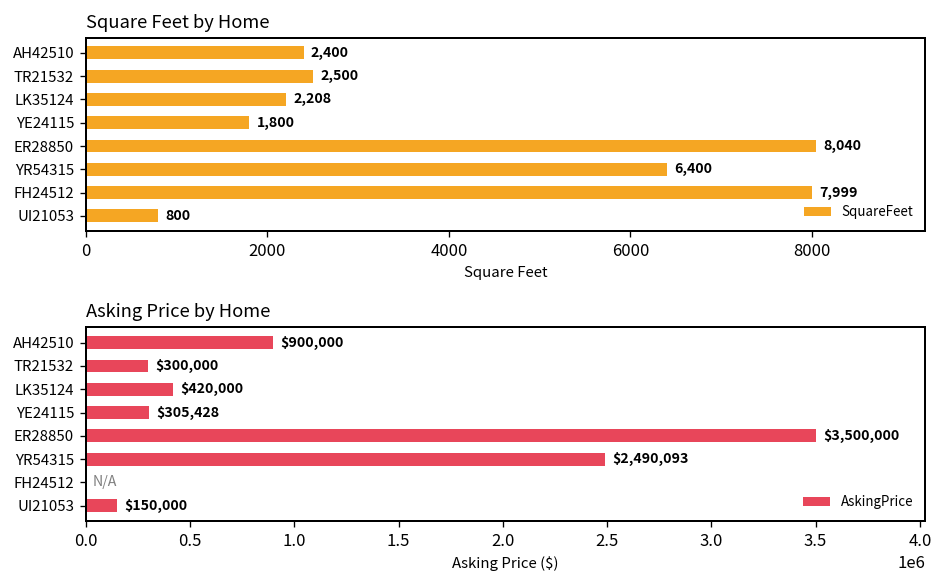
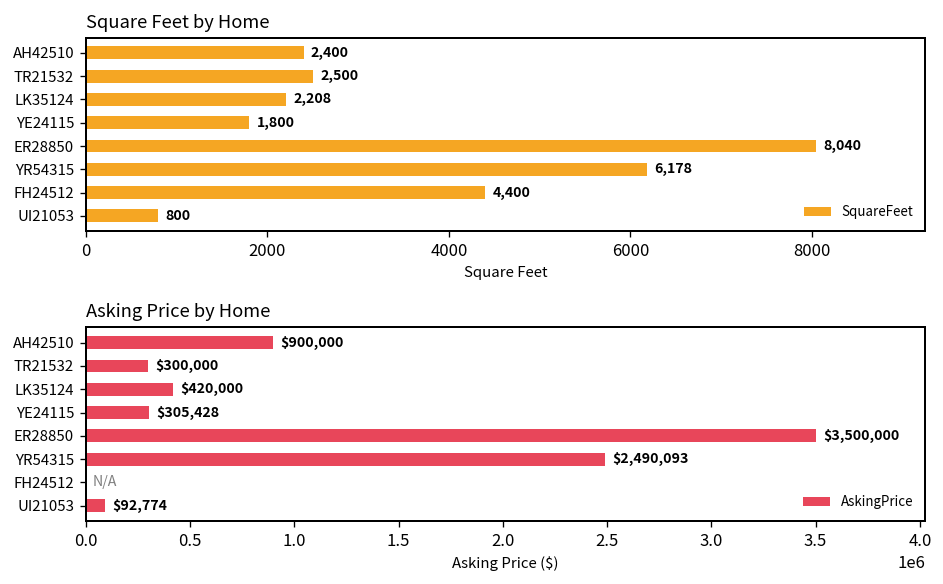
Square Feet by Home, YR54315: 6,400 -> 6,178
Square Feet by Home, FH24512: 7,999 -> 4,400
Asking Price by Home, UI21053: $150,000 -> $92,774
